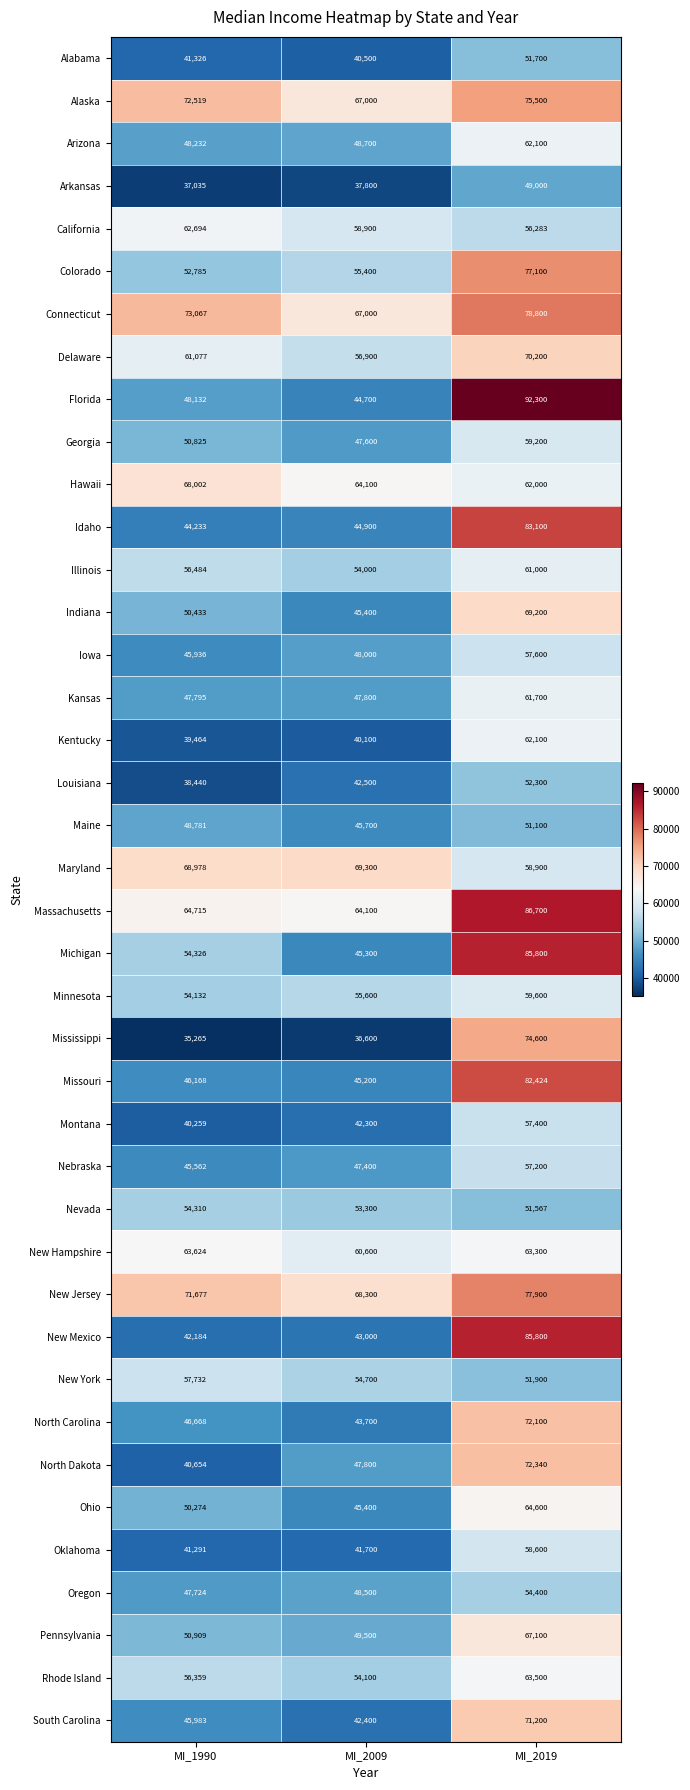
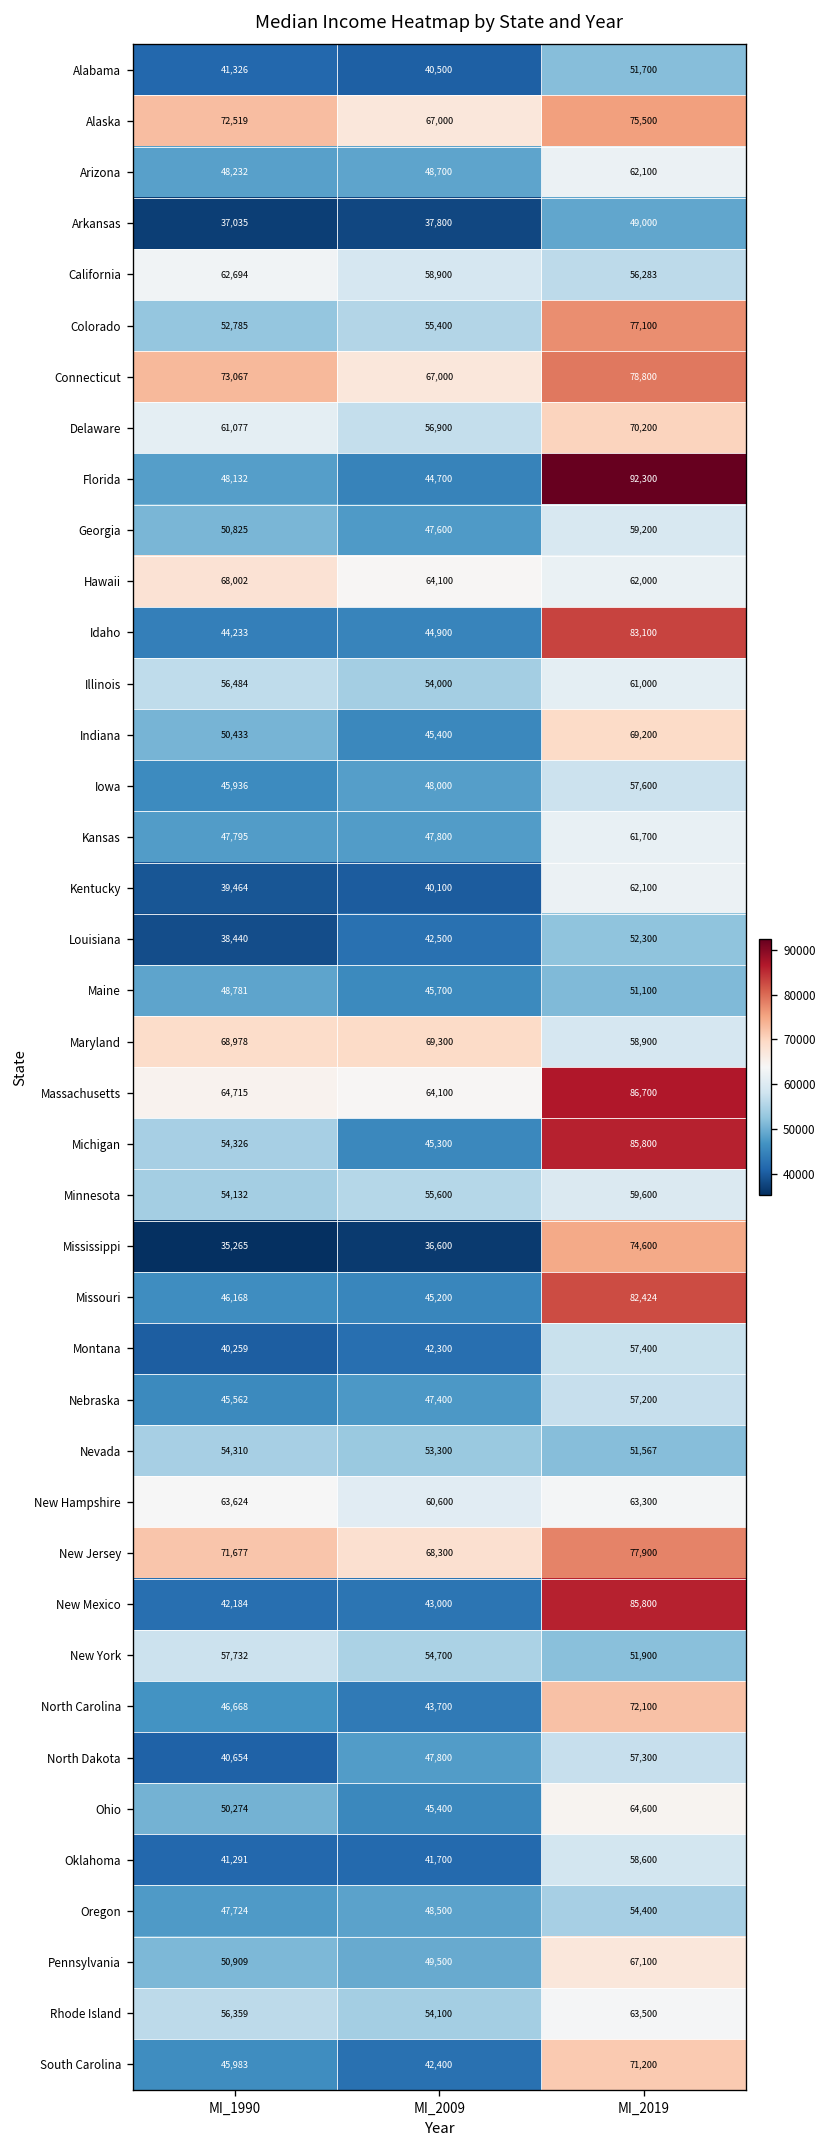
North Dakota, MI_2019: 72,340 -> 57,300
